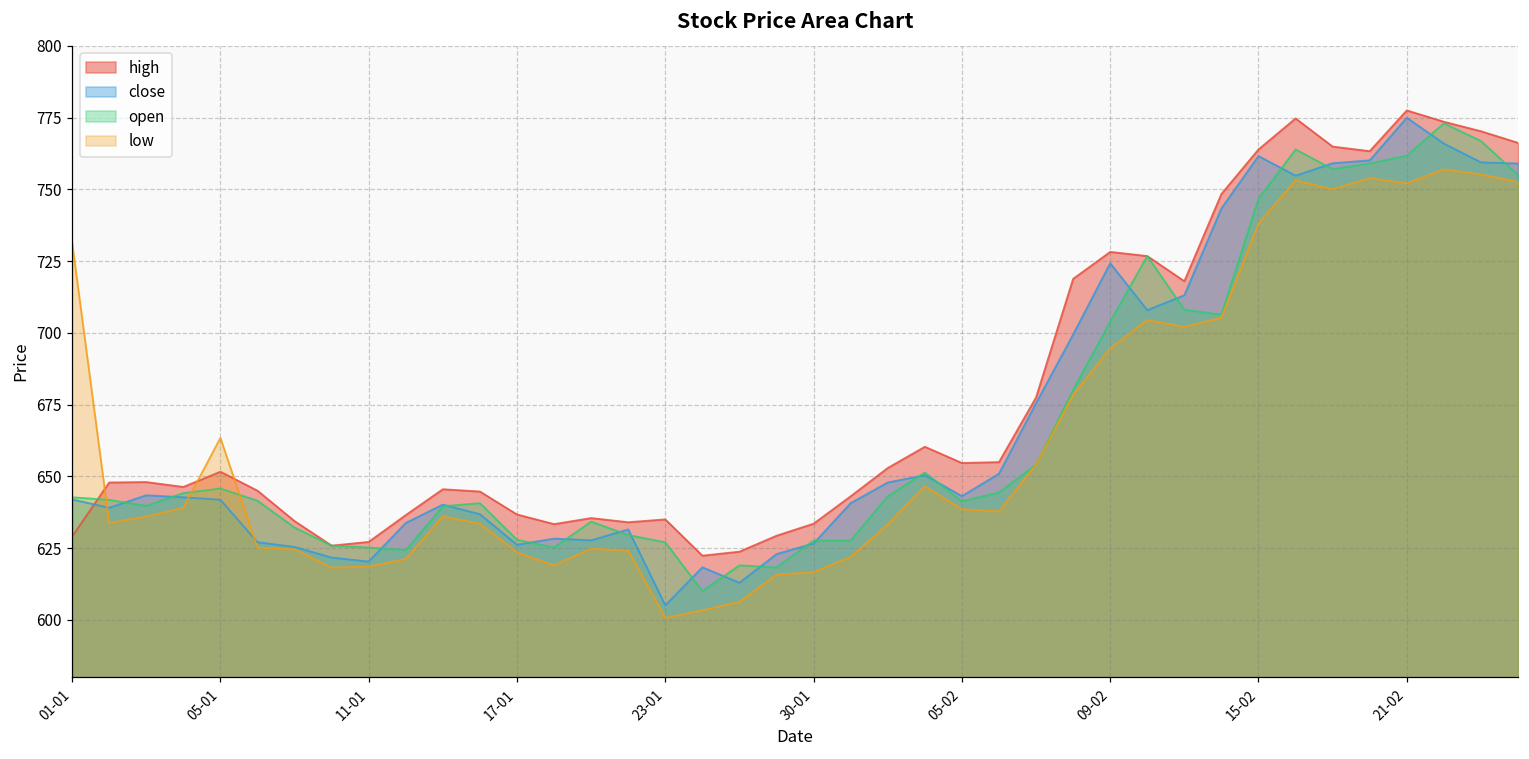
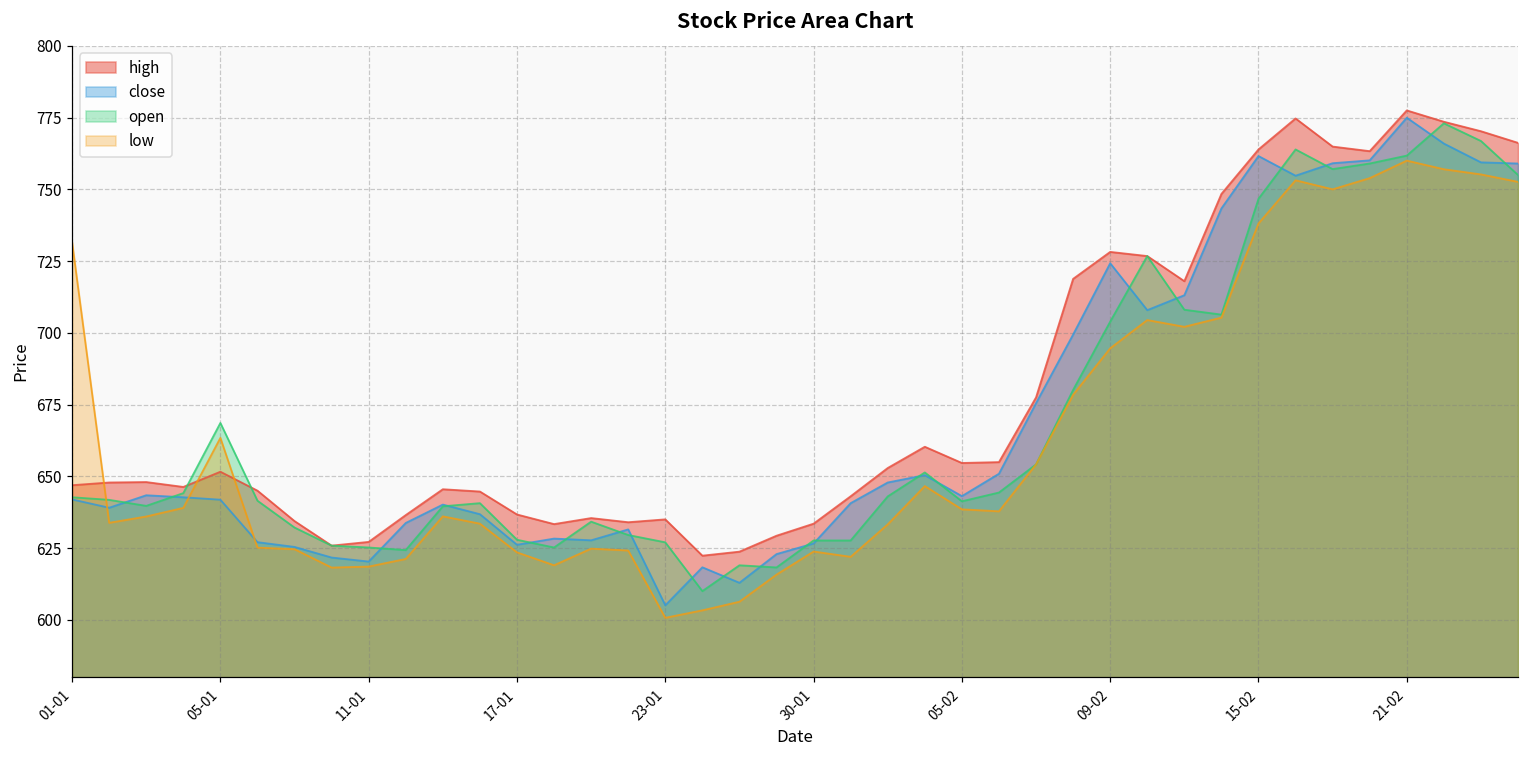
high, 01-01: 629 -> 647
open, 05-01: 646 -> 669
low, 30-01: 617 -> 624
low, 21-02: 752 -> 760
